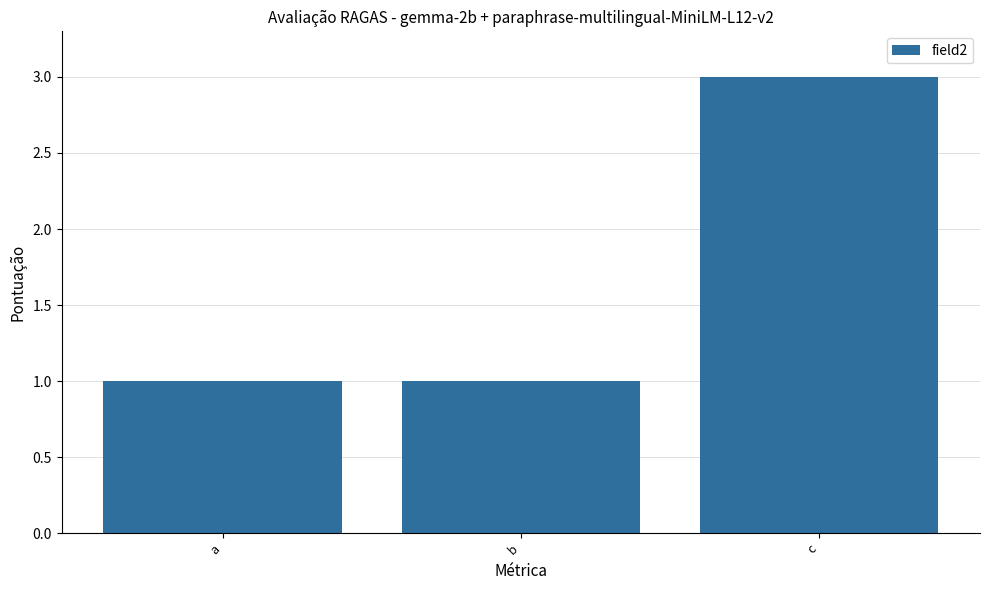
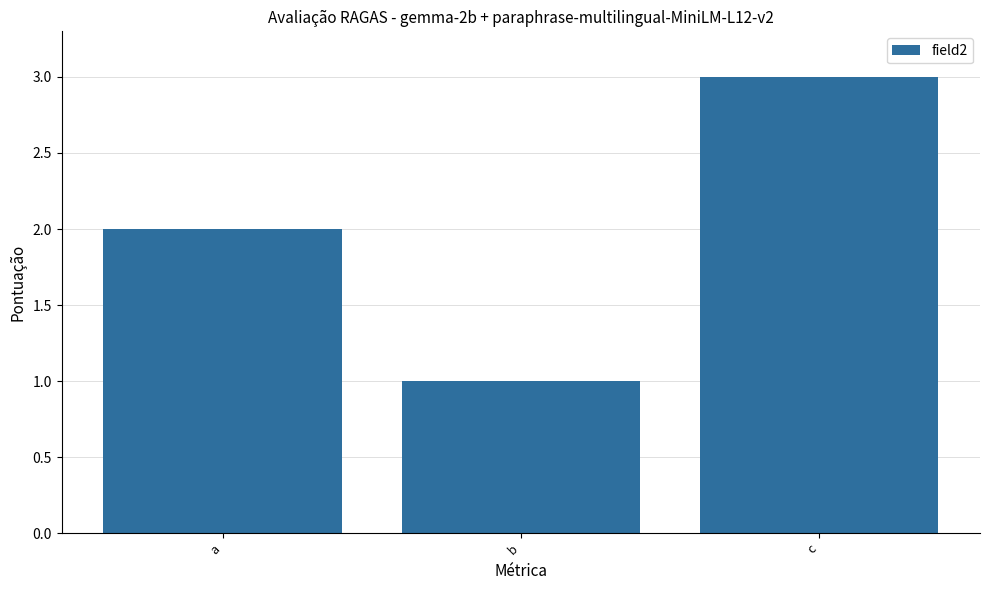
a: 1 -> 2
